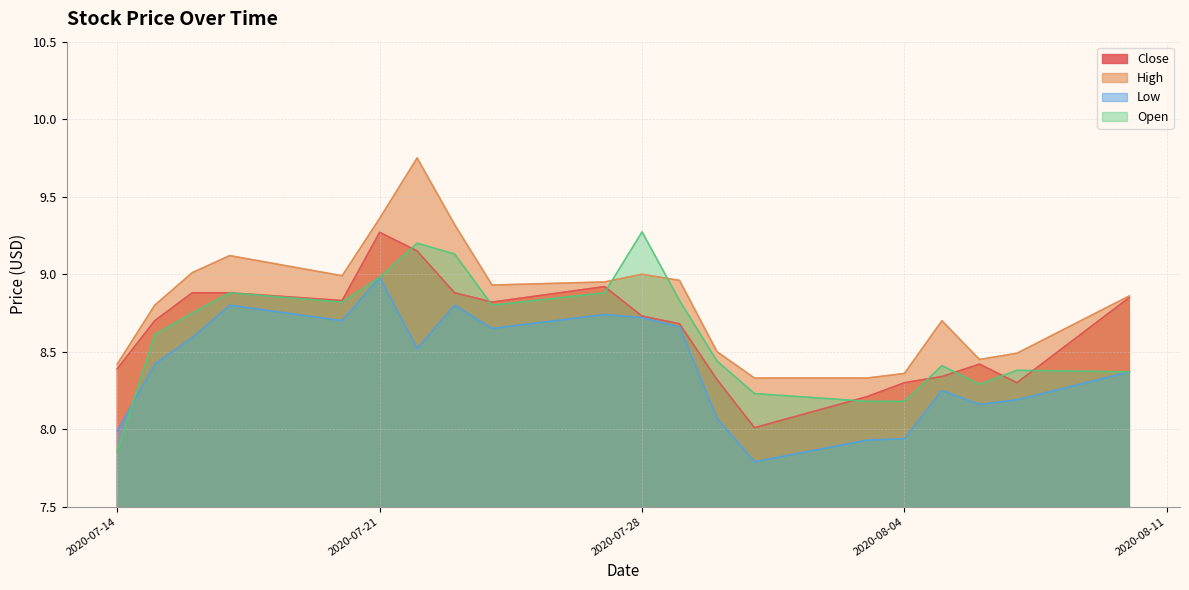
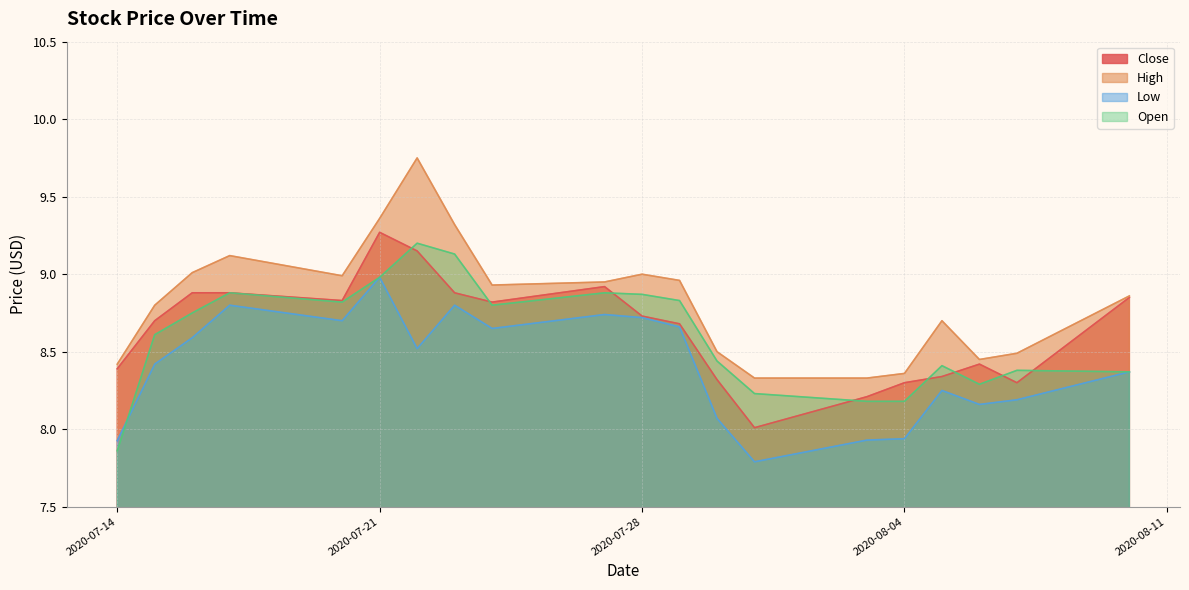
Low, 2020-07-14: 7.99 -> 7.93
Open, 2020-07-28: 9.27 -> 8.87
